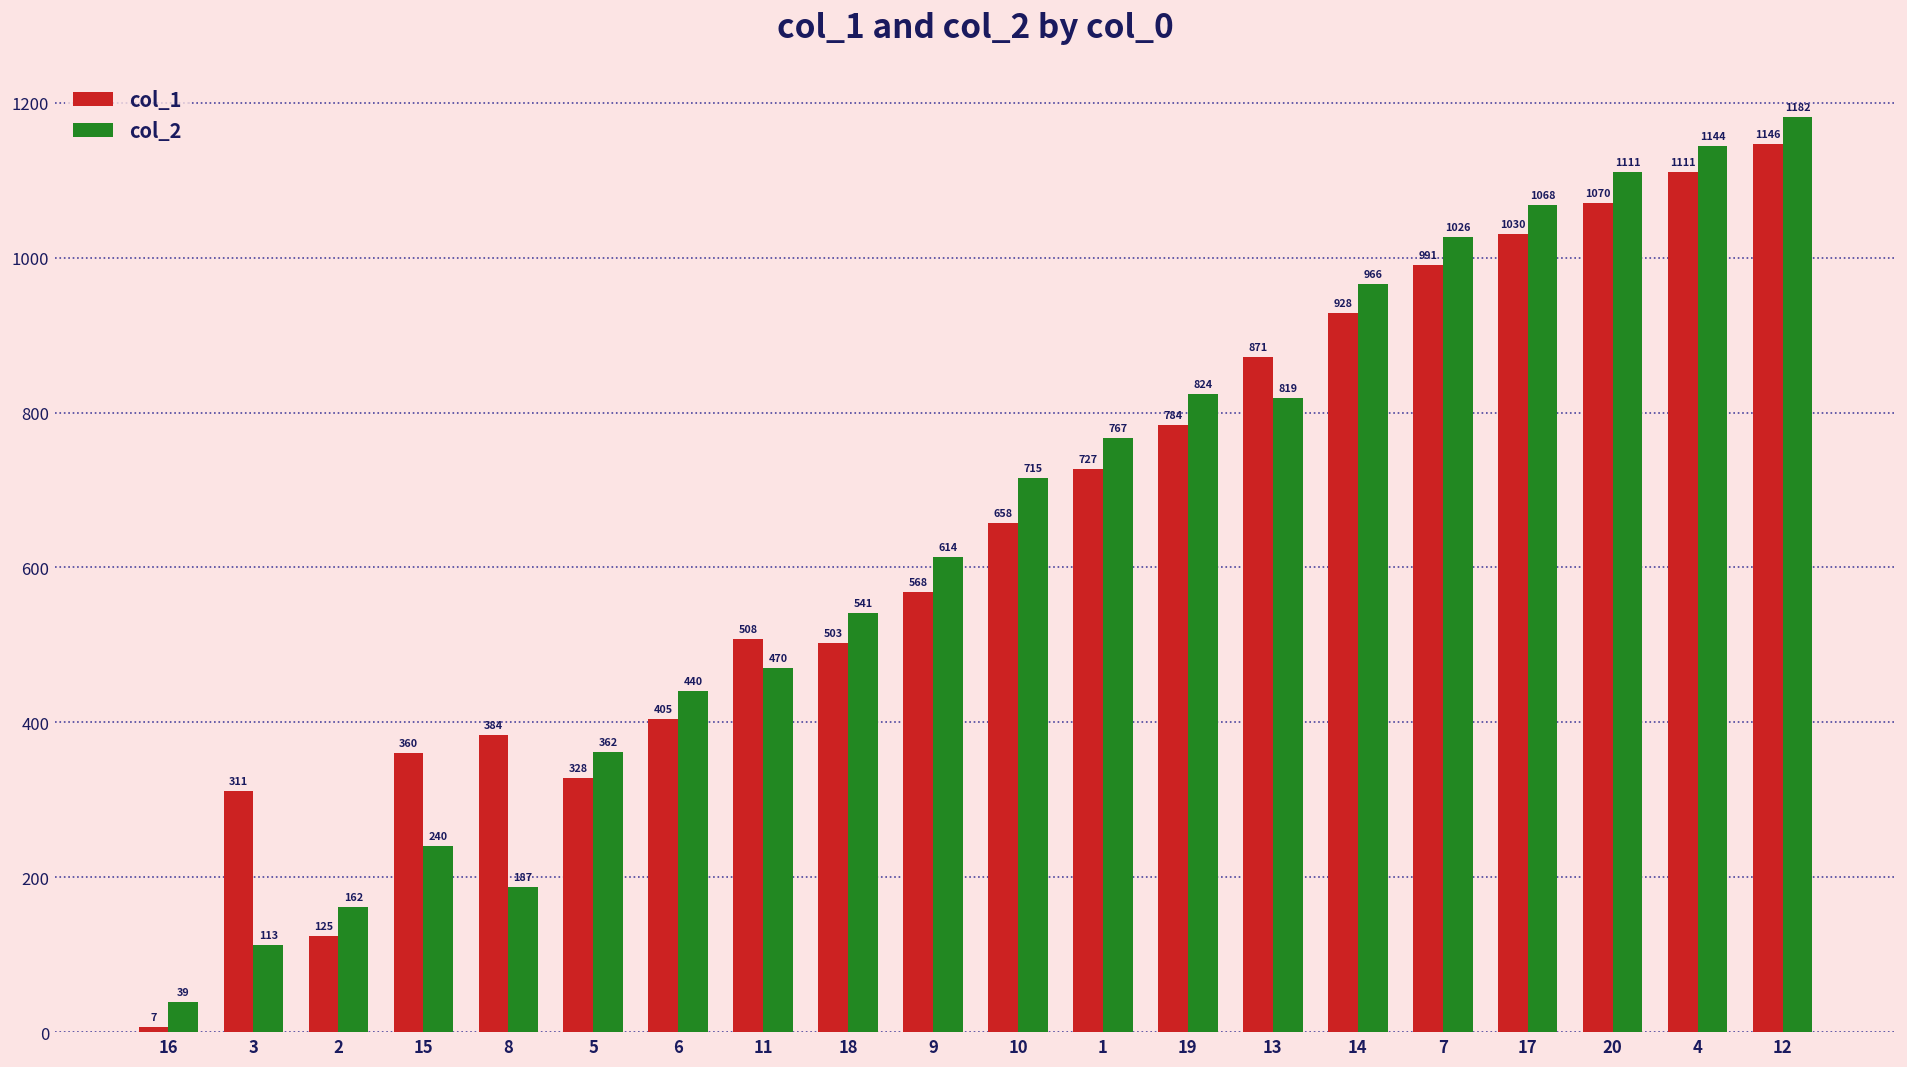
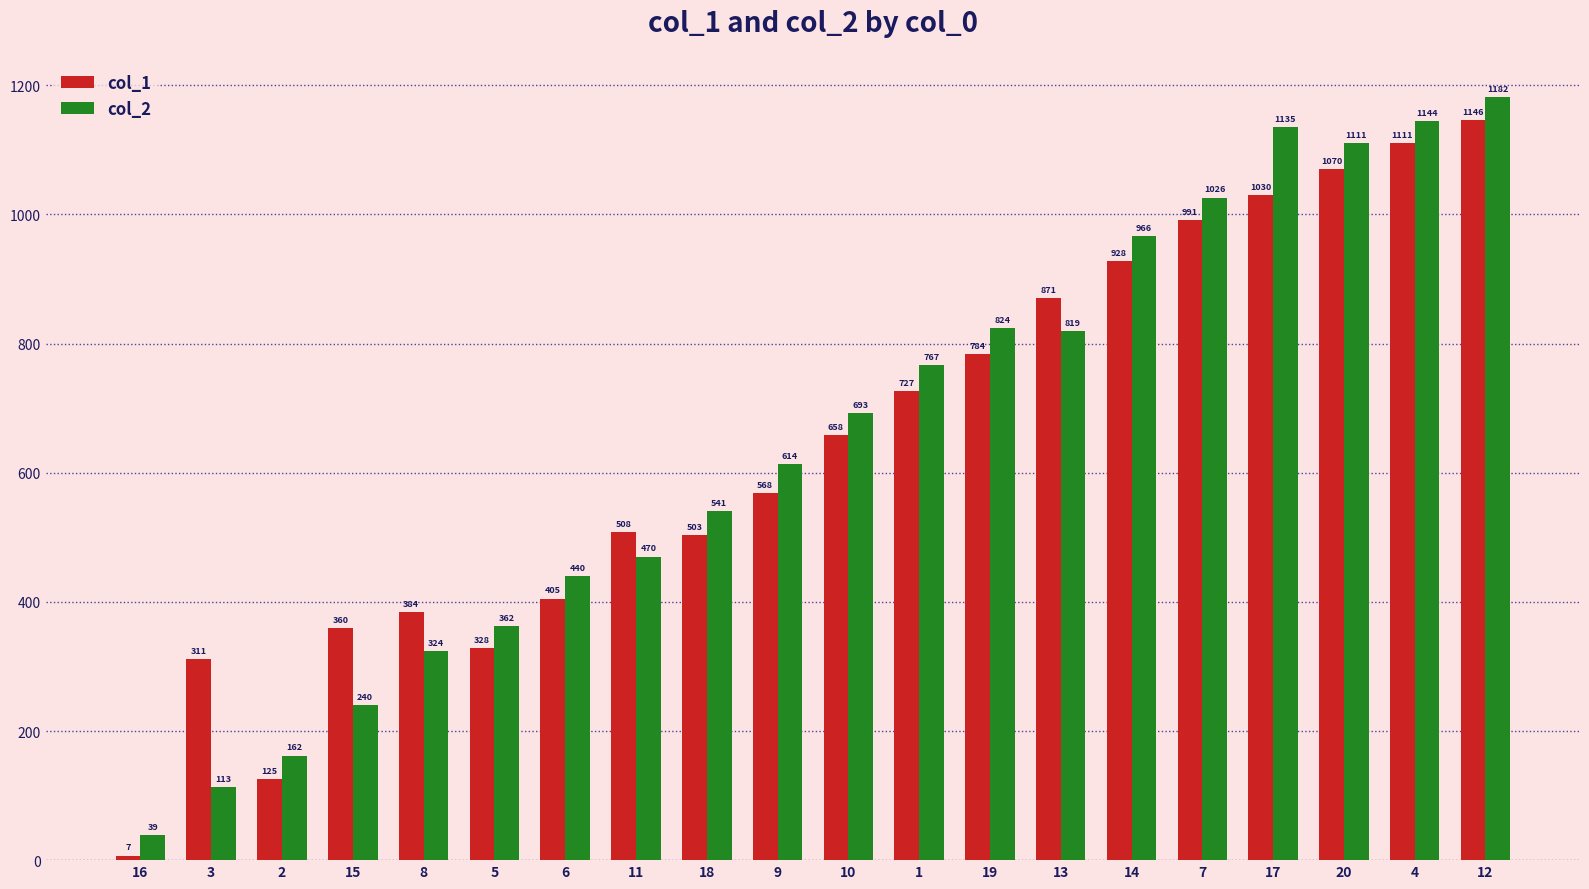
col_2, 8: 187 -> 324
col_2, 10: 715 -> 693
col_2, 17: 1068 -> 1135
